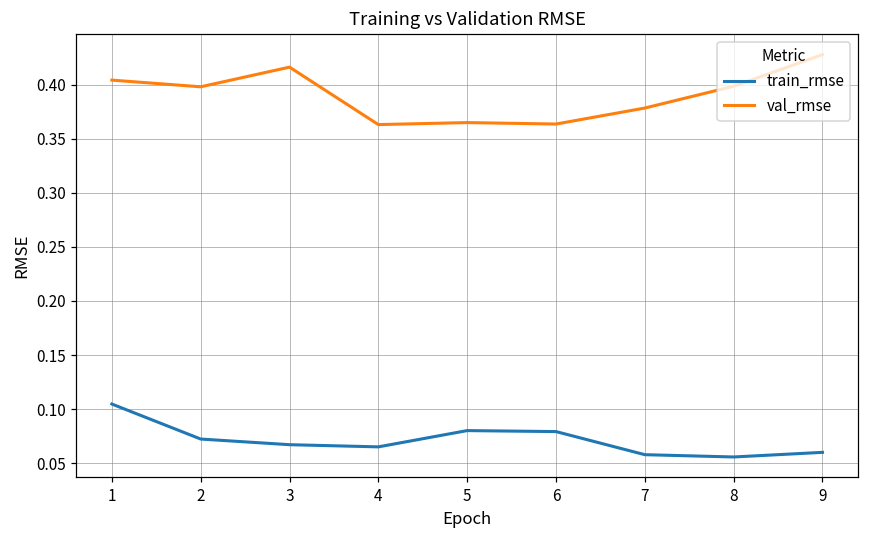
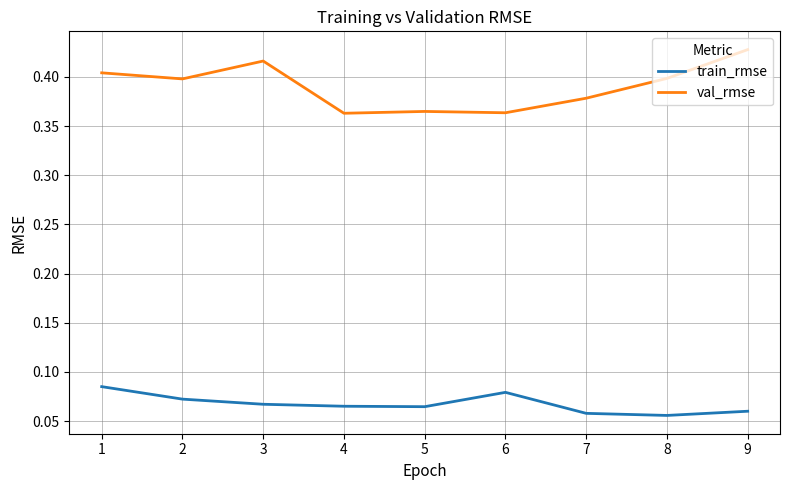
train_rmse, 1: 0.10 -> 0.09
train_rmse, 5: 0.08 -> 0.06
